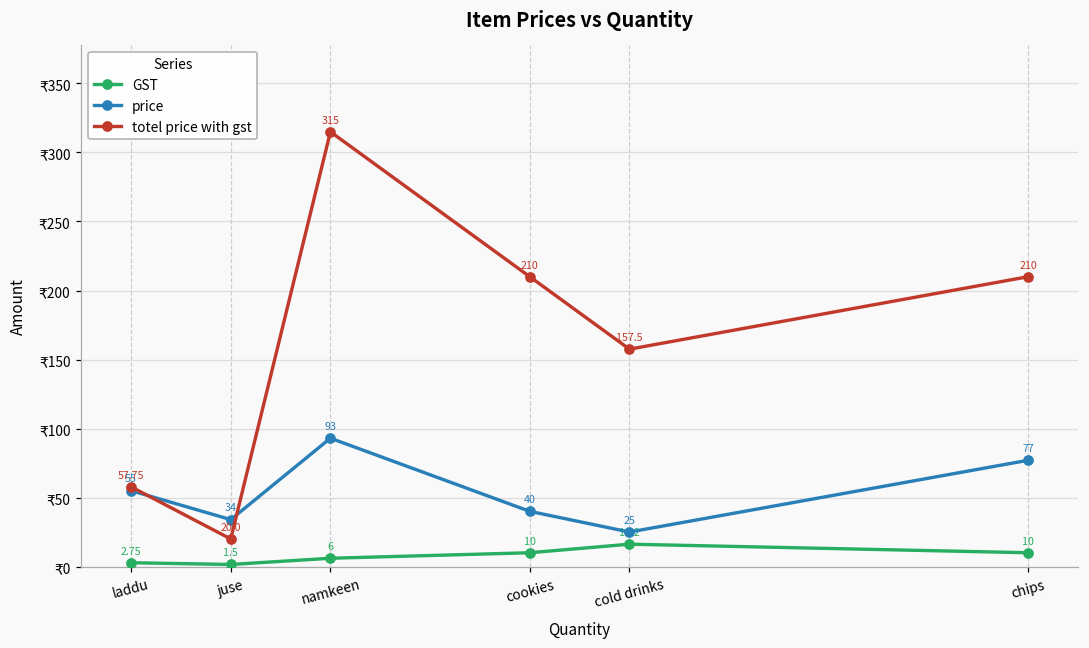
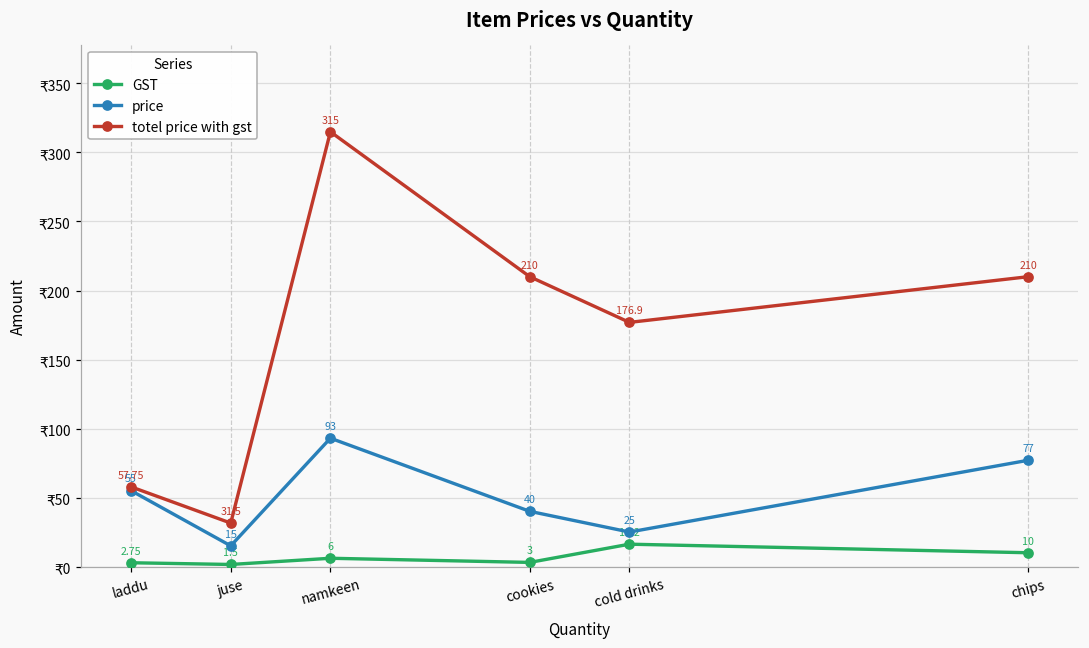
price, juse: 34 -> 15
totel price with gst, juse: 20.0 -> 31.5
GST, cookies: 10 -> 3
totel price with gst, cold drinks: 157.5 -> 176.9
